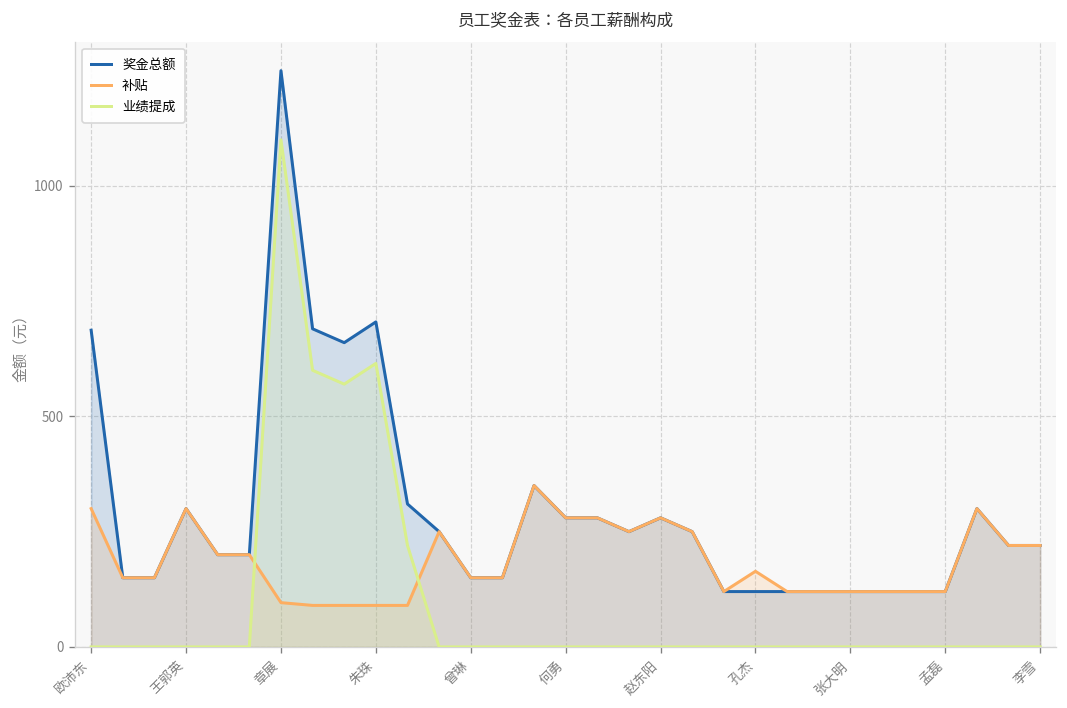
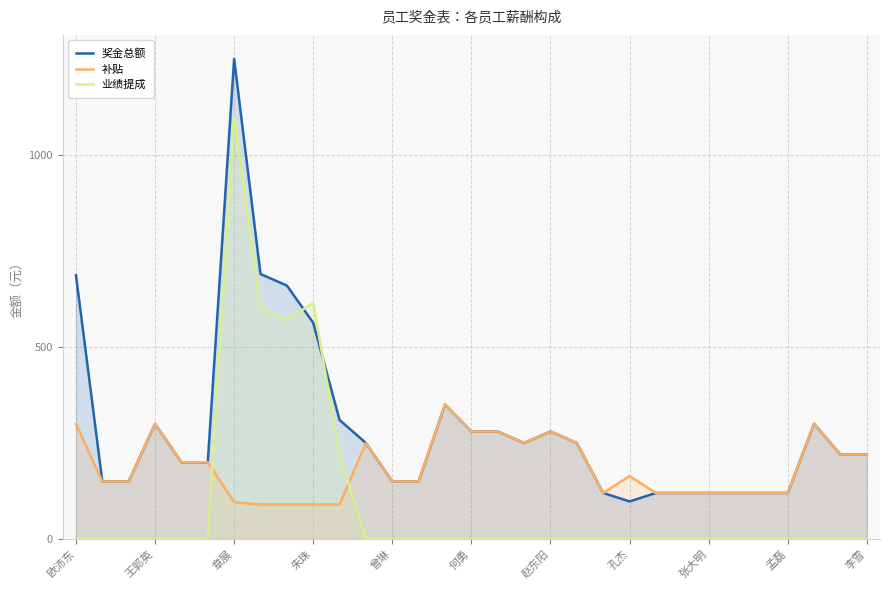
奖金总额, 朱珠: 710 -> 560
奖金总额, 孔杰: 120 -> 100
